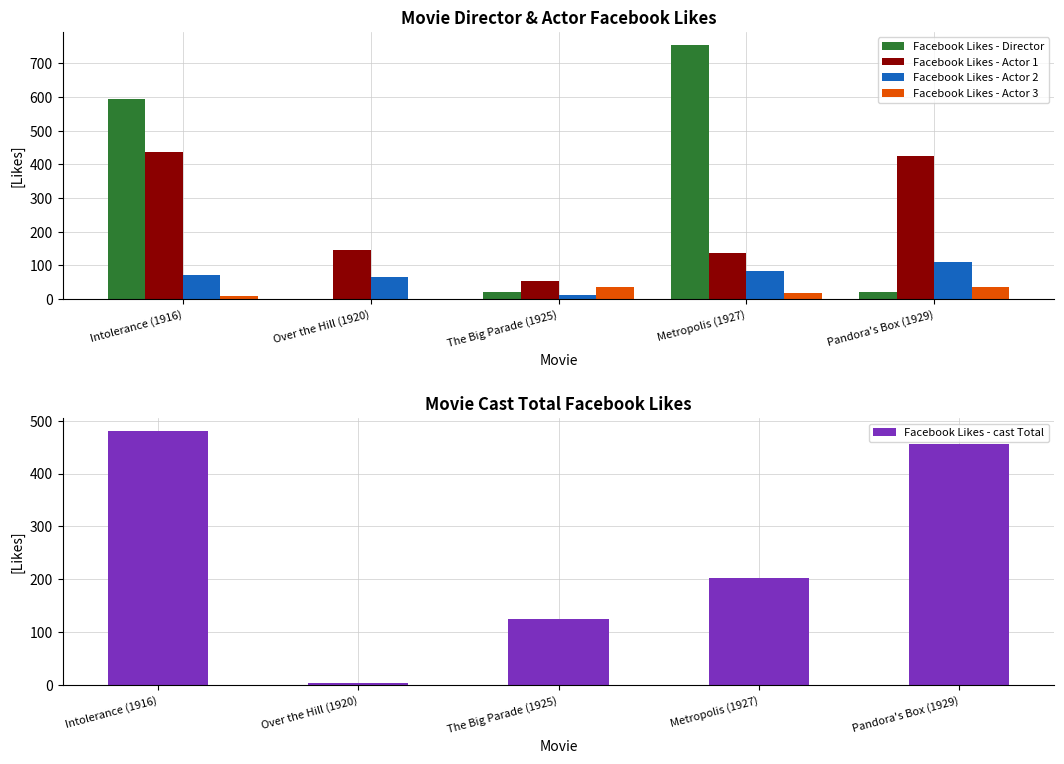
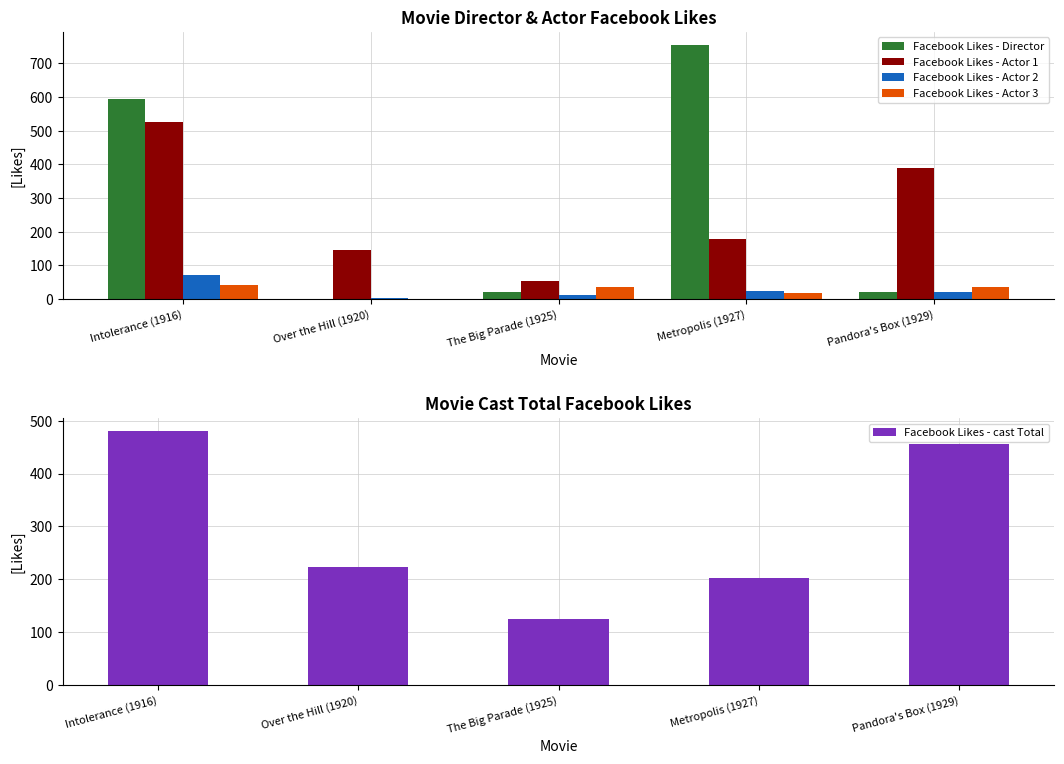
Movie Director & Actor Facebook Likes, Facebook Likes - Actor 1, Intolerance (1916): 440 -> 530
Movie Director & Actor Facebook Likes, Facebook Likes - Actor 3, Intolerance (1916): 10 -> 40
Movie Director & Actor Facebook Likes, Facebook Likes - Actor 2, Over the Hill (1920): 60 -> 0
Movie Director & Actor Facebook Likes, Facebook Likes - Actor 1, Metropolis (1927): 140 -> 180
Movie Director & Actor Facebook Likes, Facebook Likes - Actor 2, Metropolis (1927): 80 -> 20
Movie Director & Actor Facebook Likes, Facebook Likes - Actor 1, Pandora's Box (1929): 430 -> 390
Movie Director & Actor Facebook Likes, Facebook Likes - Actor 2, Pandora's Box (1929): 110 -> 20
Movie Cast Total Facebook Likes, Over the Hill (1920): 0 -> 220
